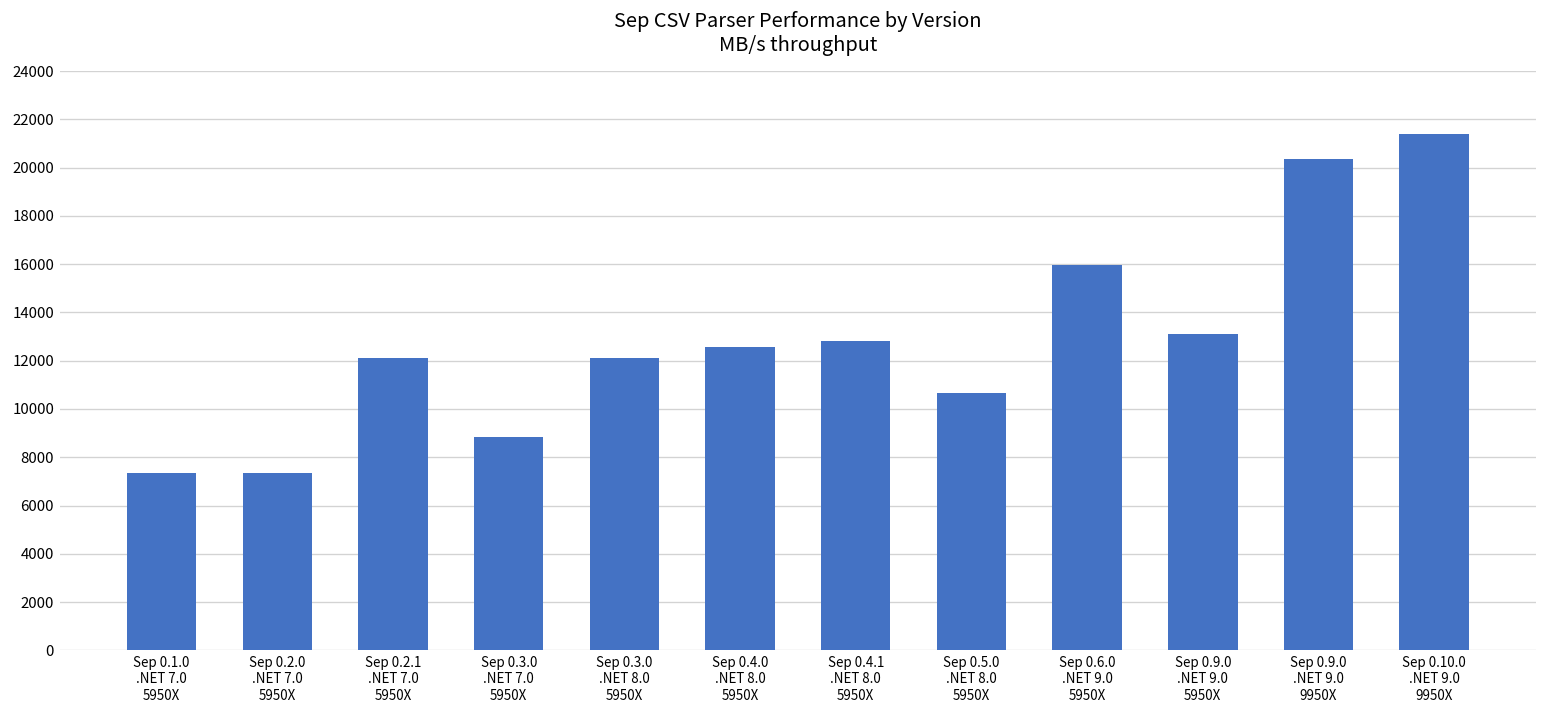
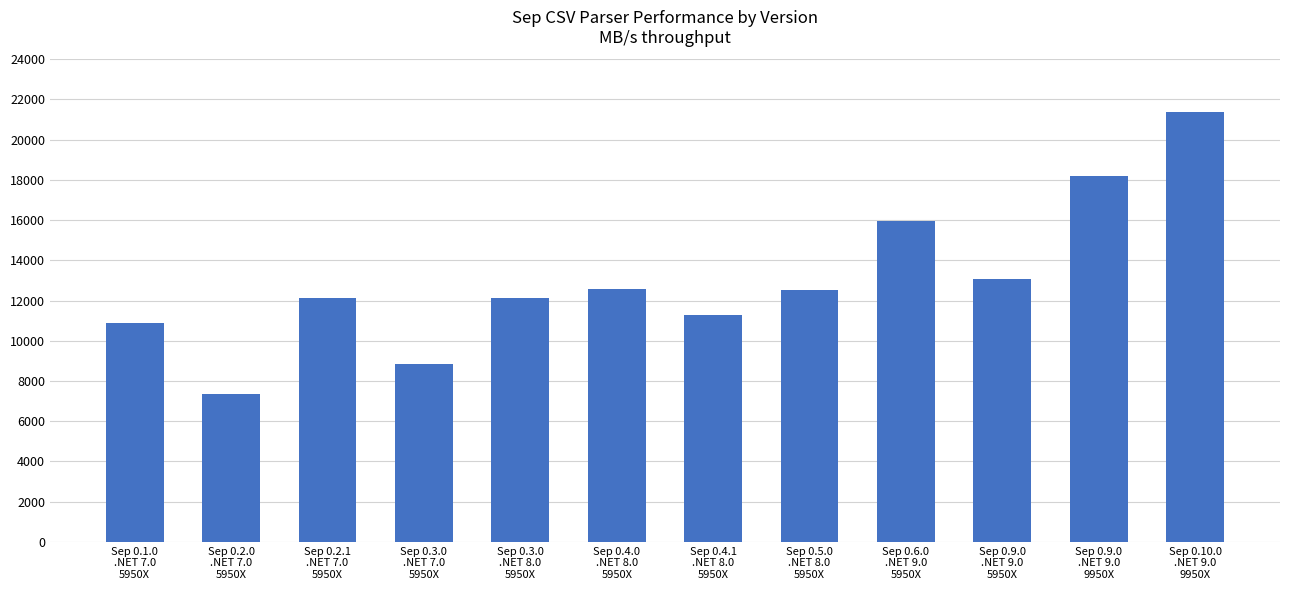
Sep 0.1.0 .NET 7.0 5950X: 7300 -> 10900
Sep 0.4.1 .NET 8.0 5950X: 12800 -> 11300
Sep 0.5.0 .NET 8.0 5950X: 10600 -> 12500
Sep 0.9.0 .NET 9.0 9950X: 20400 -> 18200
